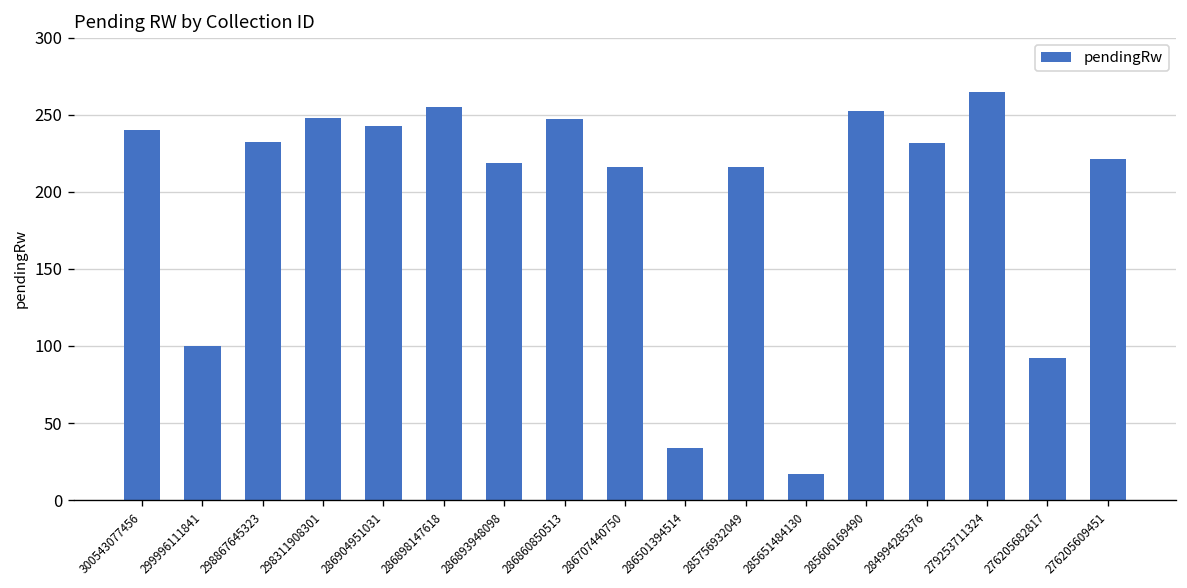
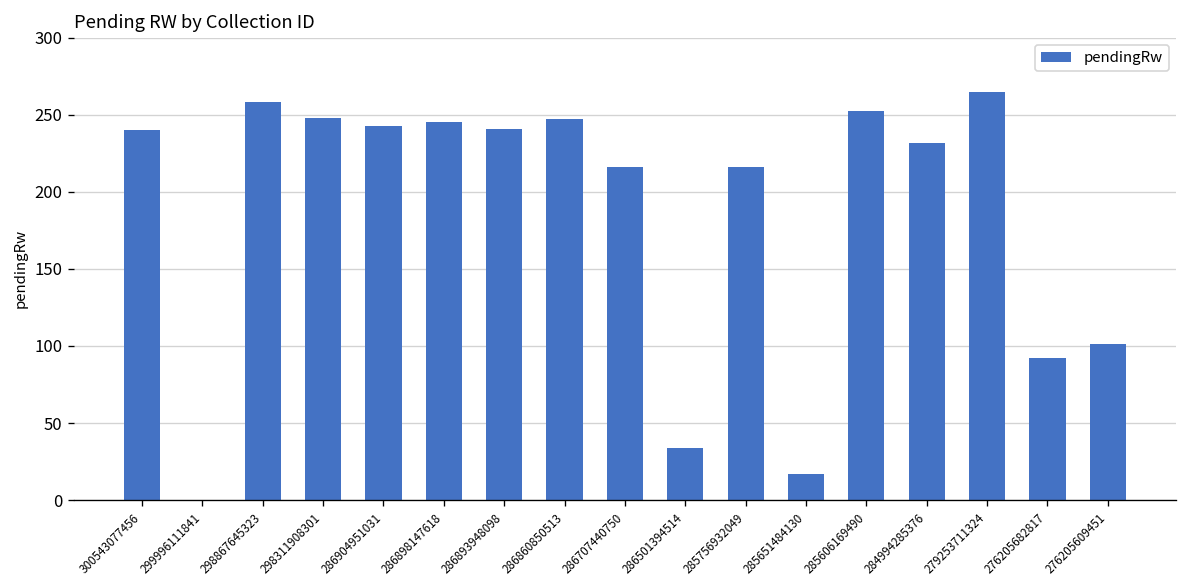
299996111841: 100 -> 0
298867645323: 232 -> 259
286898147618: 255 -> 245
286893948098: 219 -> 241
276205609451: 221 -> 101
